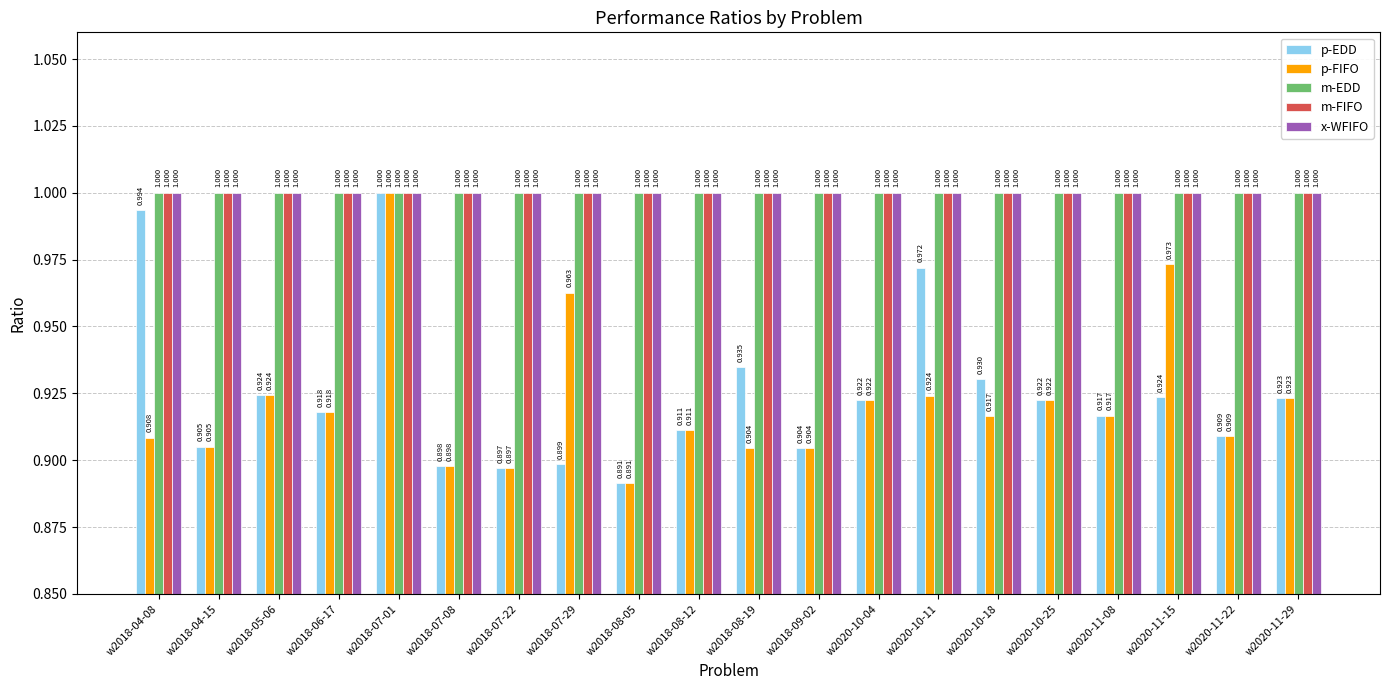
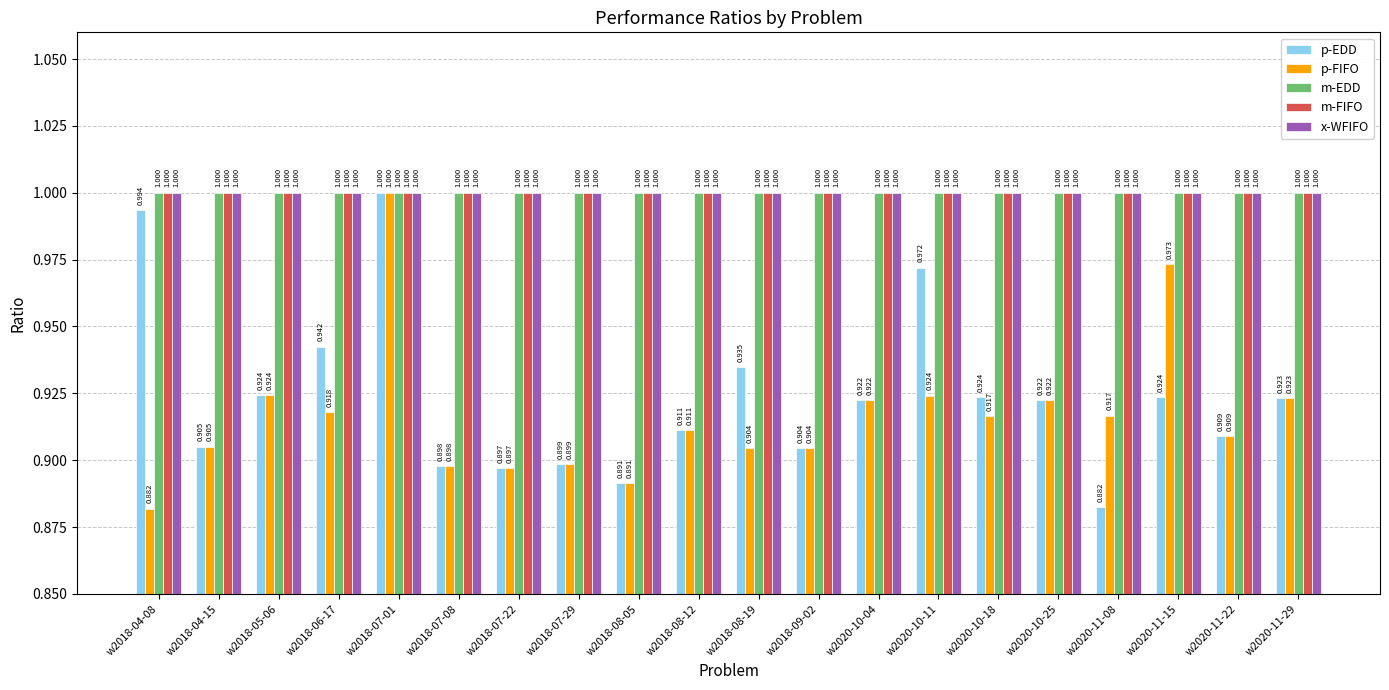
p-FIFO, w2018-04-08: 0.908 -> 0.882
p-EDD, w2018-06-17: 0.918 -> 0.942
p-FIFO, w2018-07-29: 0.963 -> 0.899
p-EDD, w2020-10-18: 0.930 -> 0.924
p-EDD, w2020-11-08: 0.917 -> 0.882
